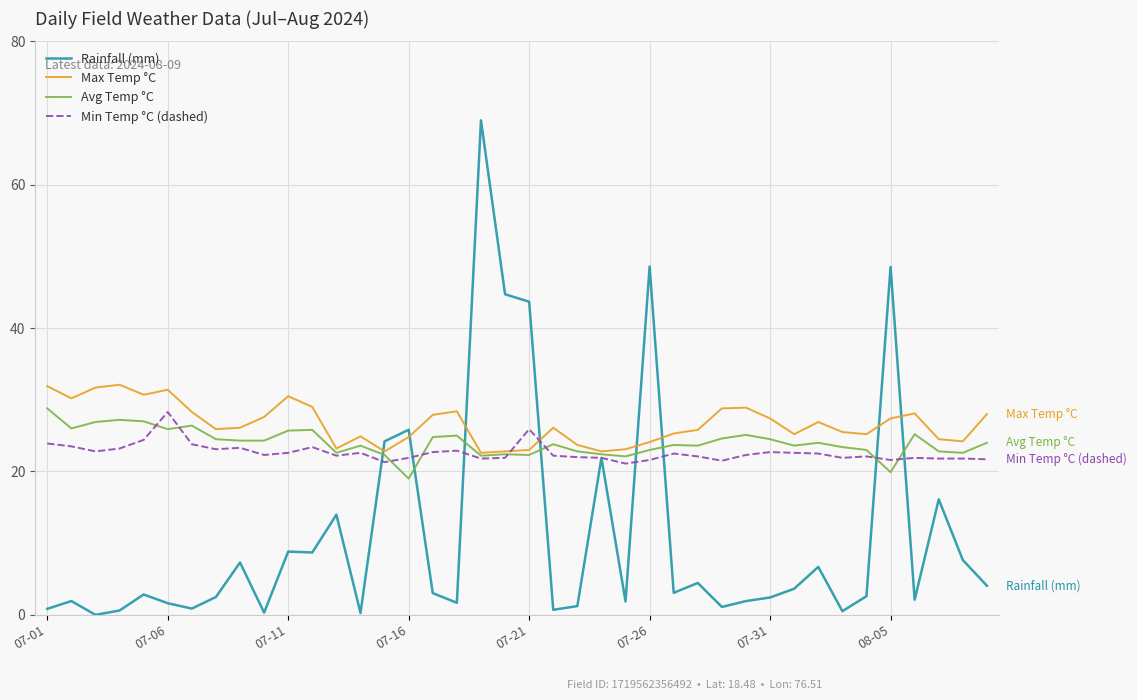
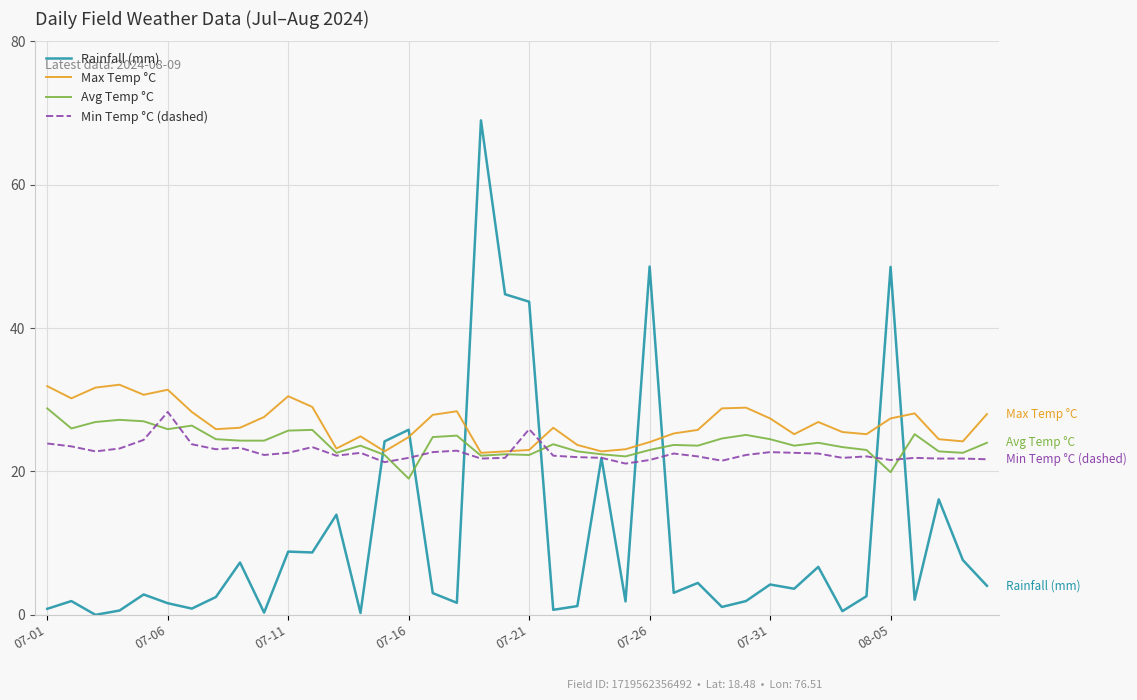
Rainfall (mm), 07-31: 2 -> 4
